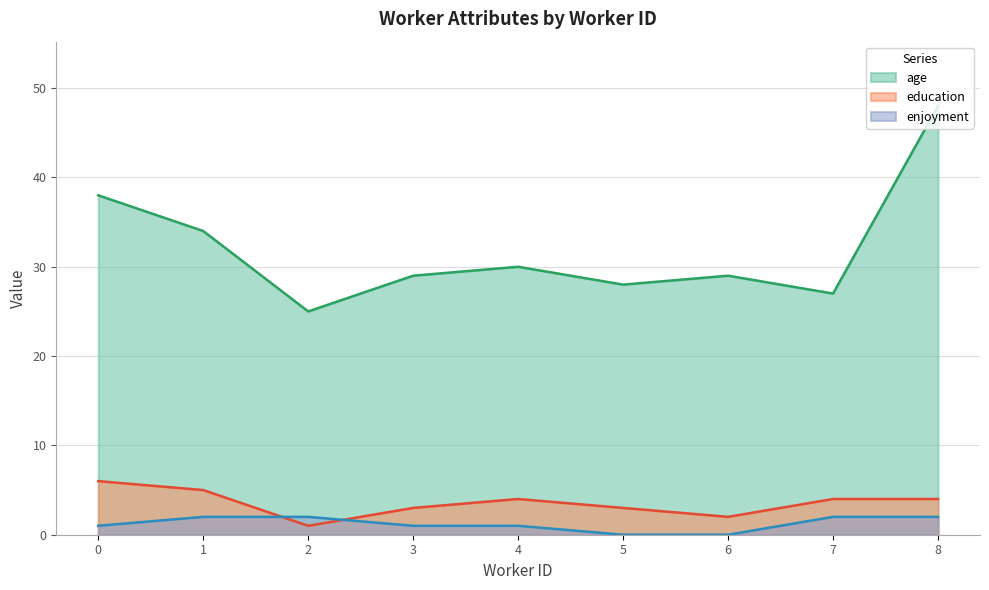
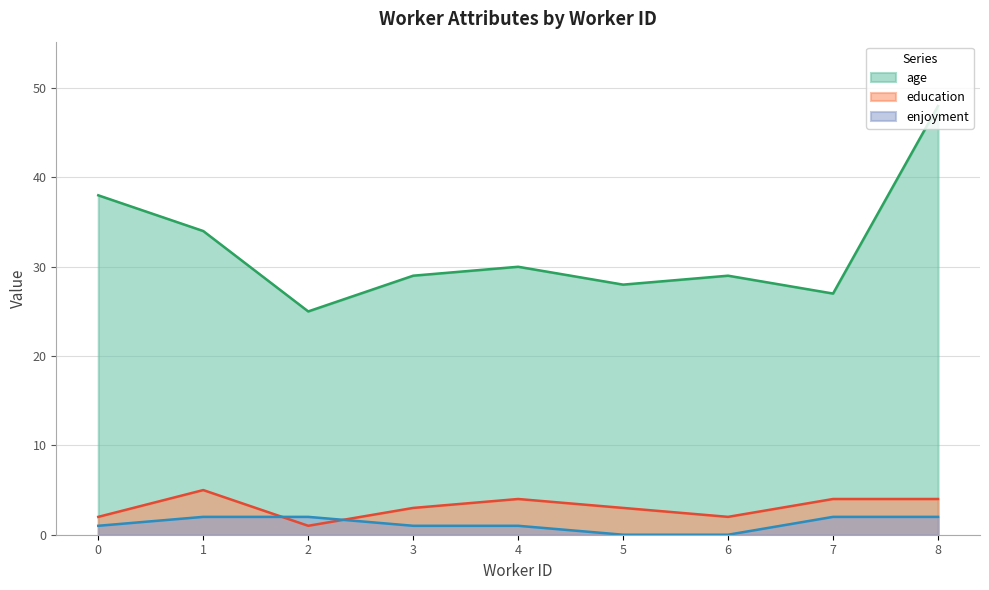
education, 0: 6 -> 2
